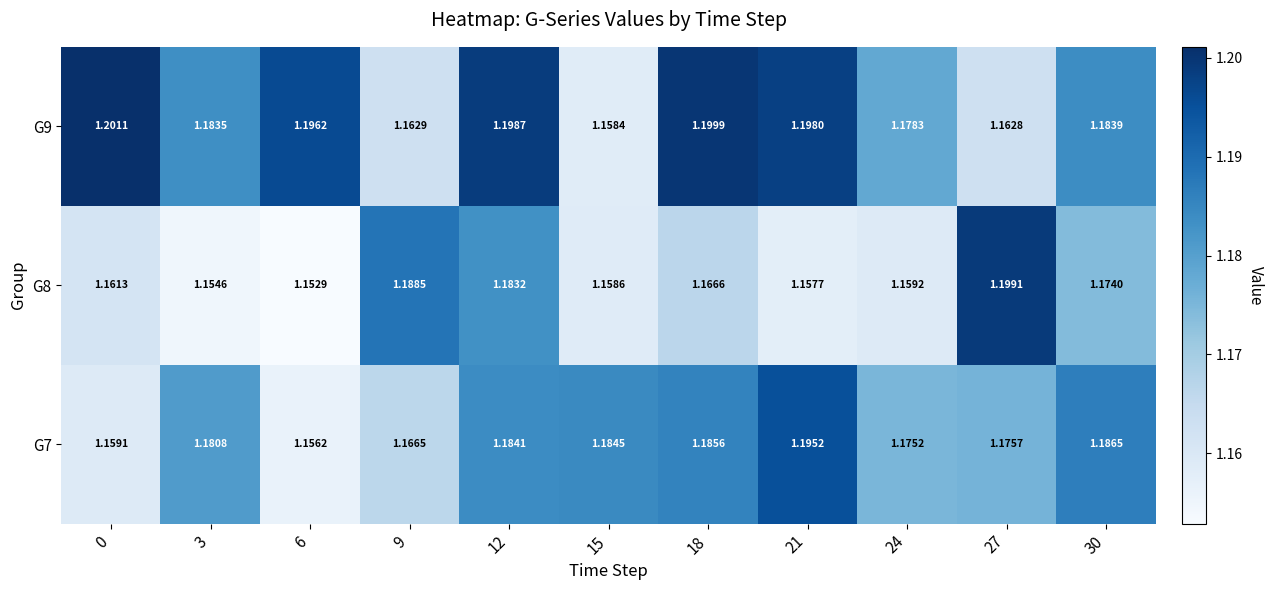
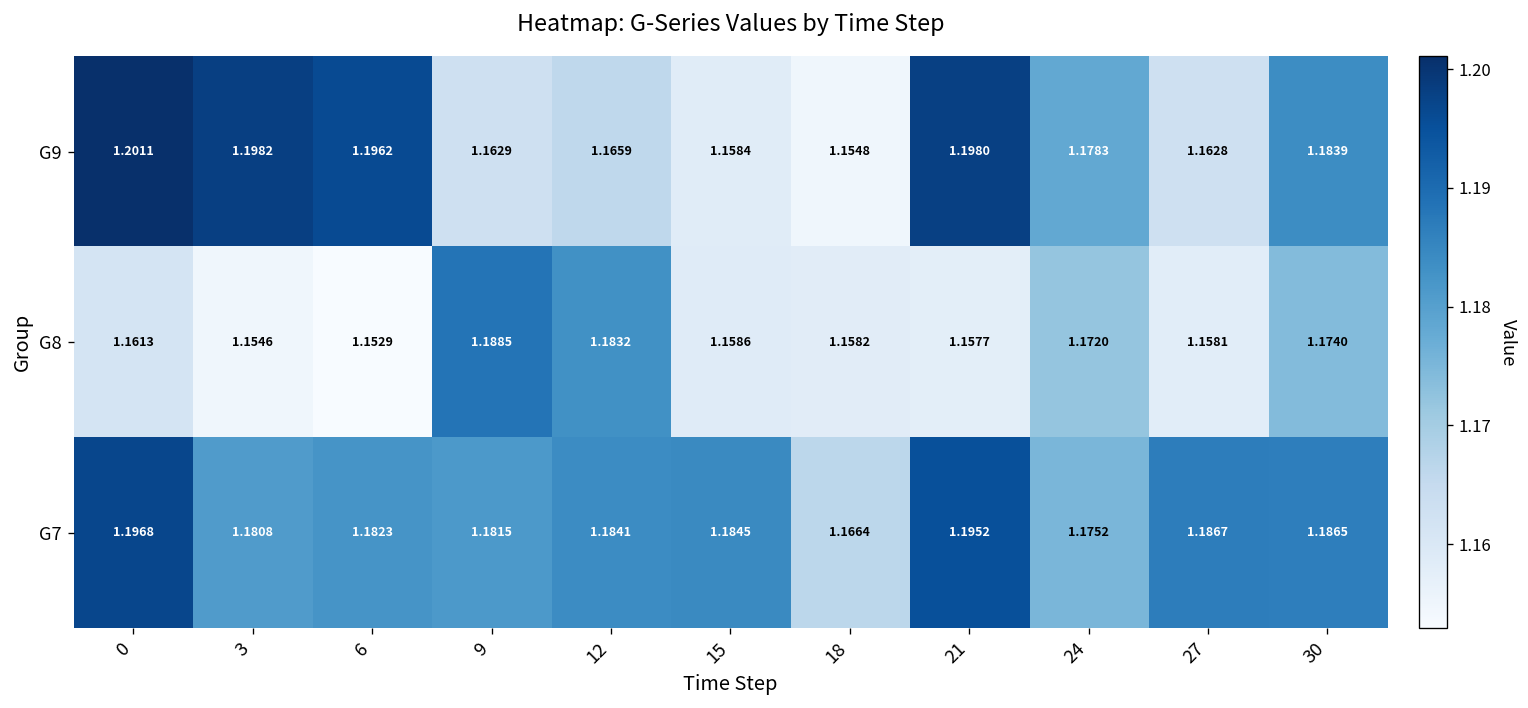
G9, 3: 1.1835 -> 1.1982
G9, 12: 1.1987 -> 1.1659
G9, 18: 1.1999 -> 1.1548
G8, 18: 1.1666 -> 1.1582
G8, 24: 1.1592 -> 1.1720
G8, 27: 1.1991 -> 1.1581
G7, 0: 1.1591 -> 1.1968
G7, 6: 1.1562 -> 1.1823
G7, 9: 1.1665 -> 1.1815
G7, 18: 1.1856 -> 1.1664
G7, 27: 1.1757 -> 1.1867
